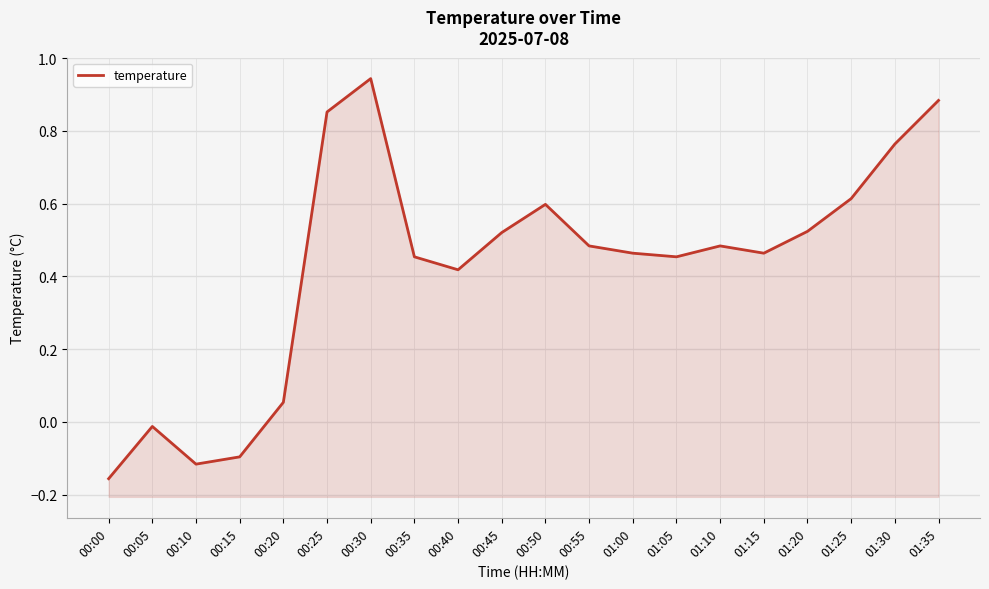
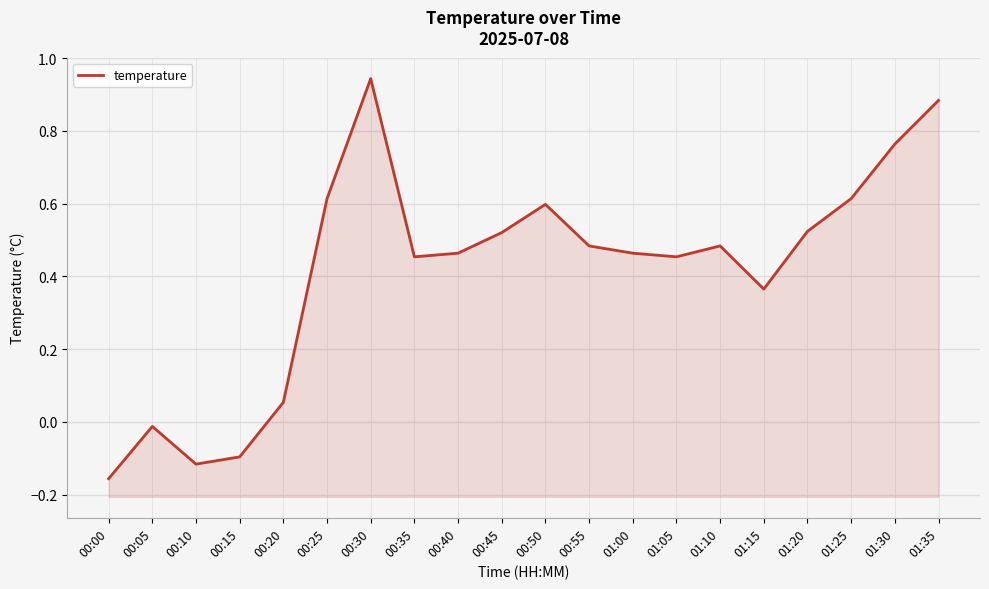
00:25: 0.85 -> 0.61
00:40: 0.42 -> 0.46
01:15: 0.46 -> 0.36
